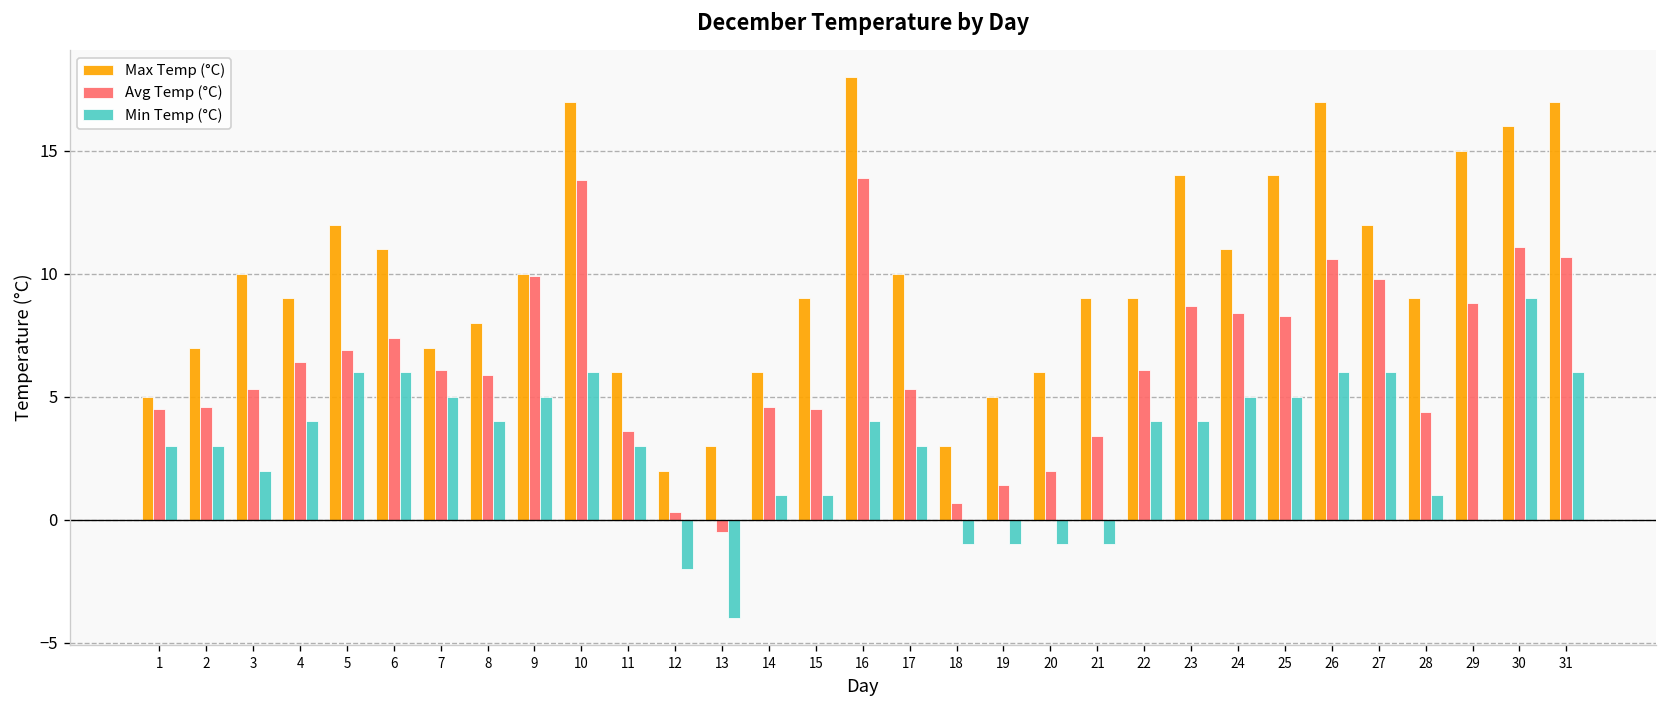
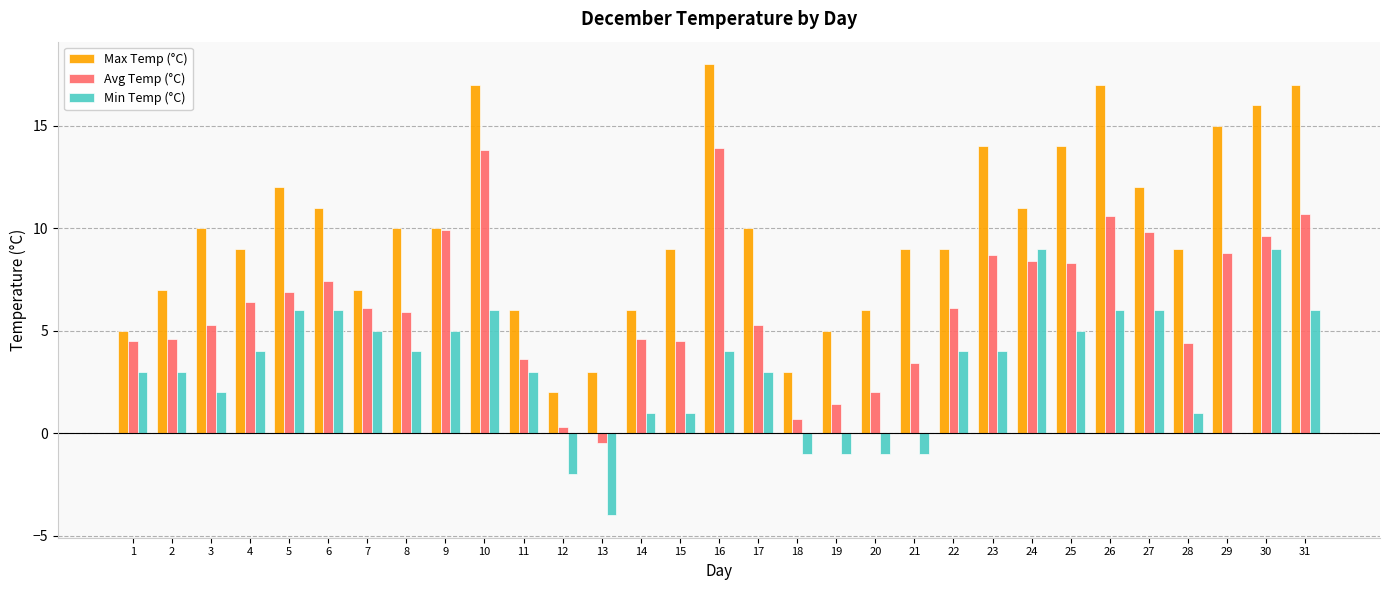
Max Temp (°C), 8: 8 -> 10
Min Temp (°C), 24: 5 -> 9
Avg Temp (°C), 30: 11.1 -> 9.6
